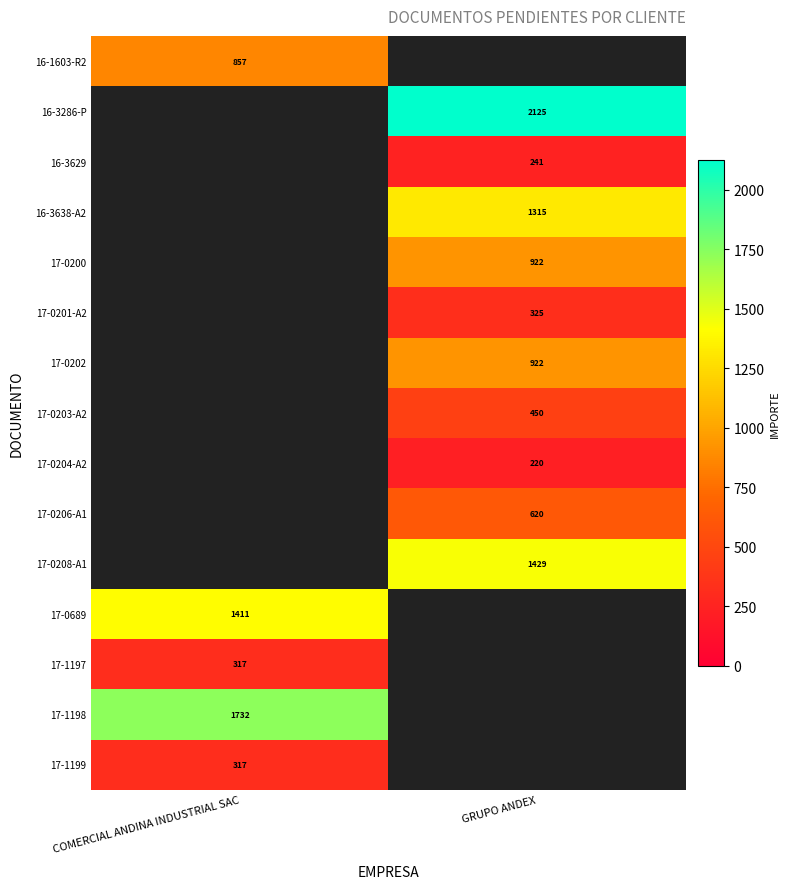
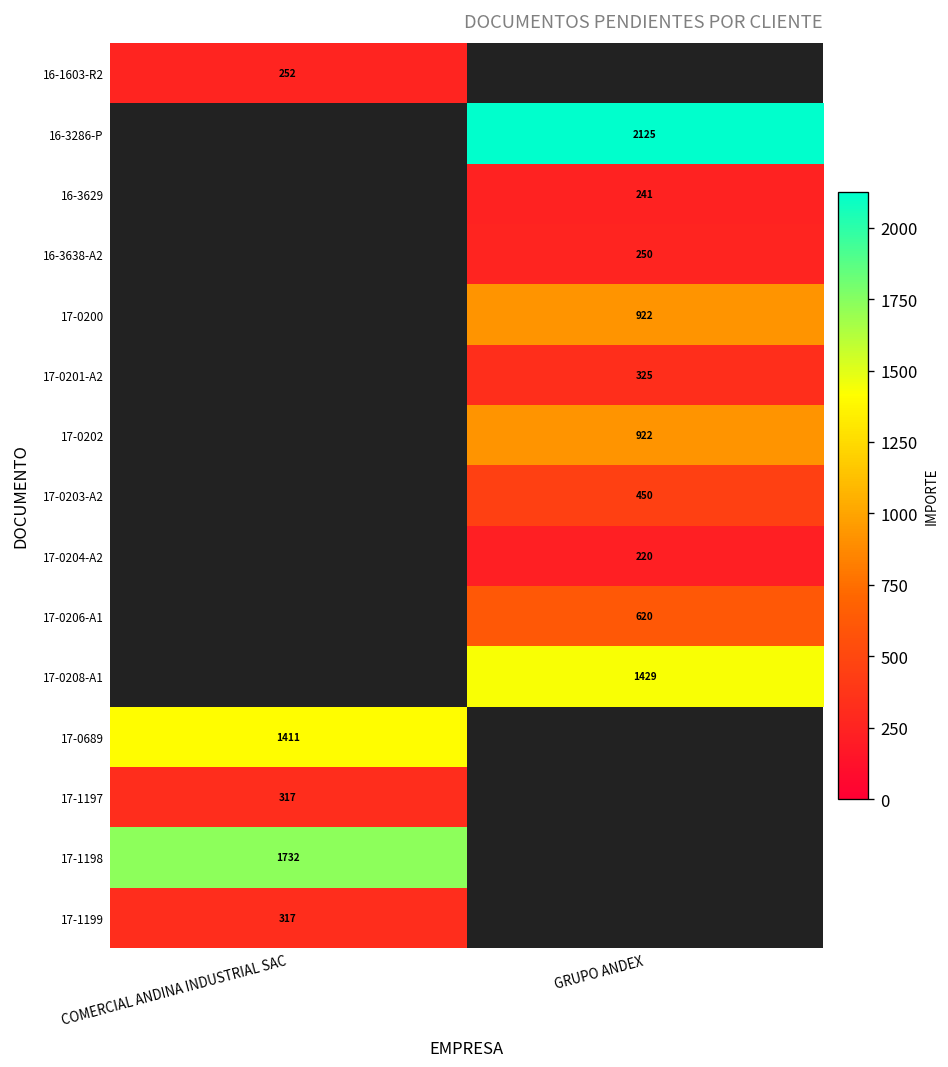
16-1603-R2, COMERCIAL ANDINA INDUSTRIAL SAC: 857 -> 252
16-3638-A2, GRUPO ANDEX: 1315 -> 250
